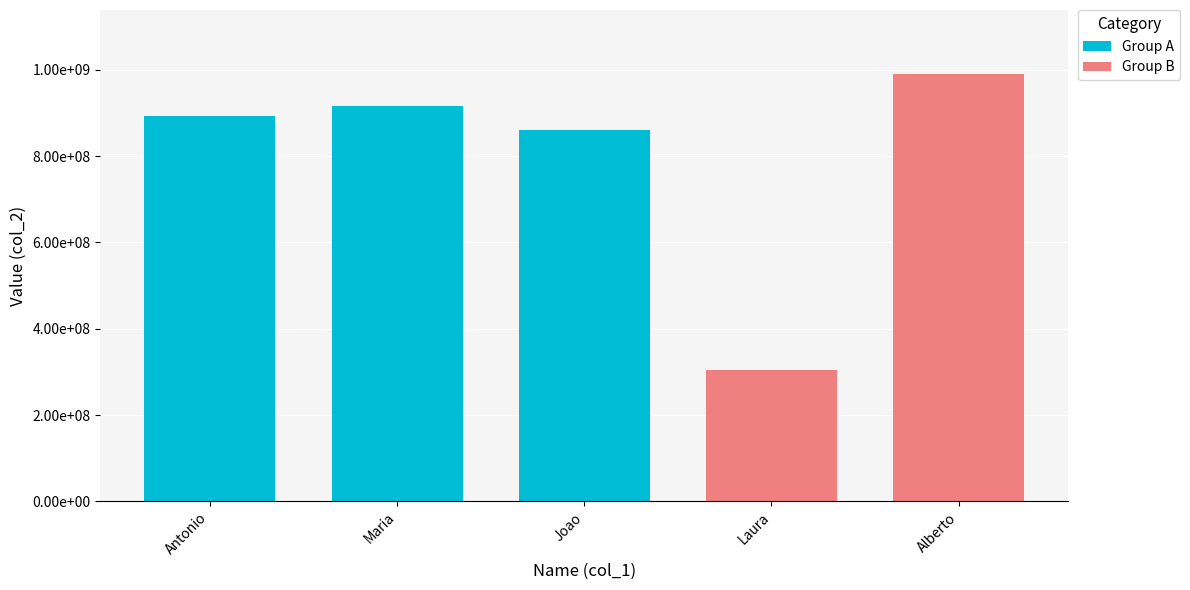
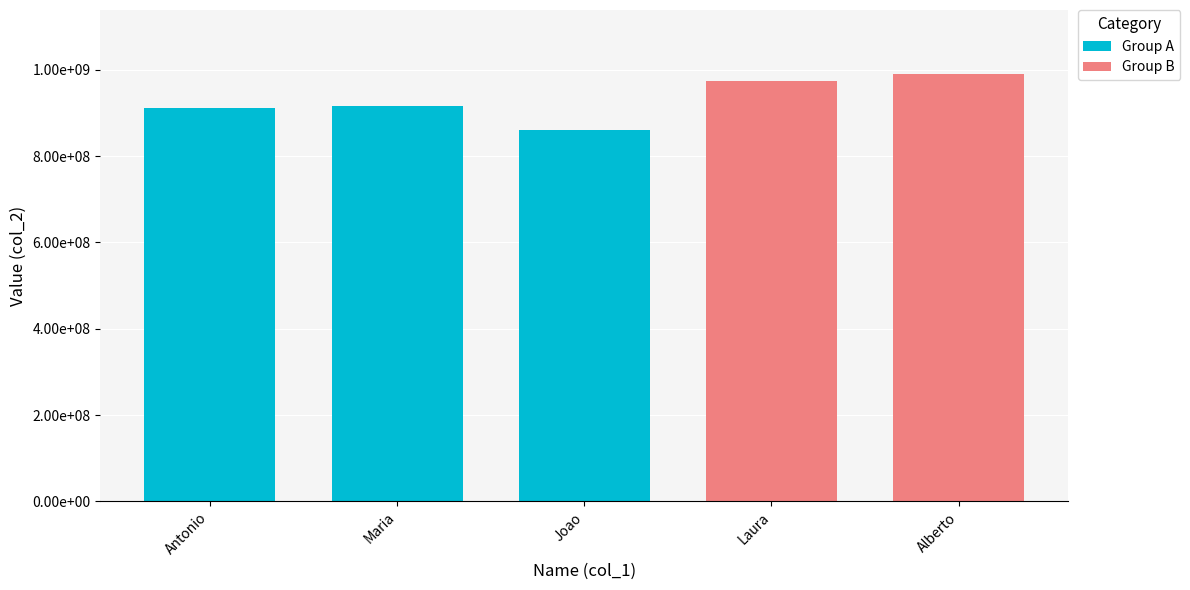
Group A, Antonio: 890000000 -> 910000000
Group B, Laura: 300000000 -> 970000000
